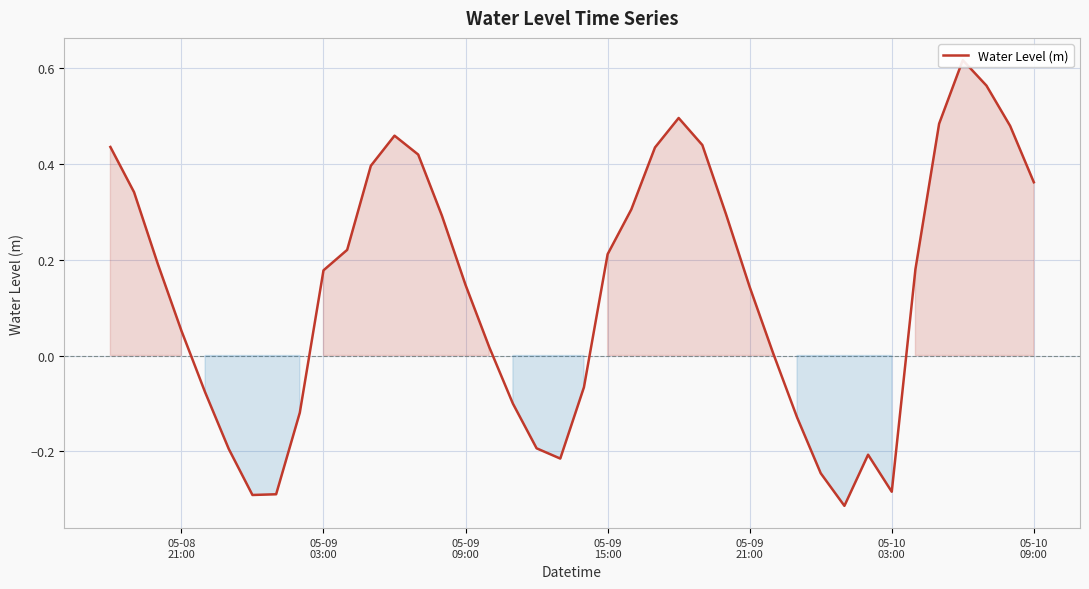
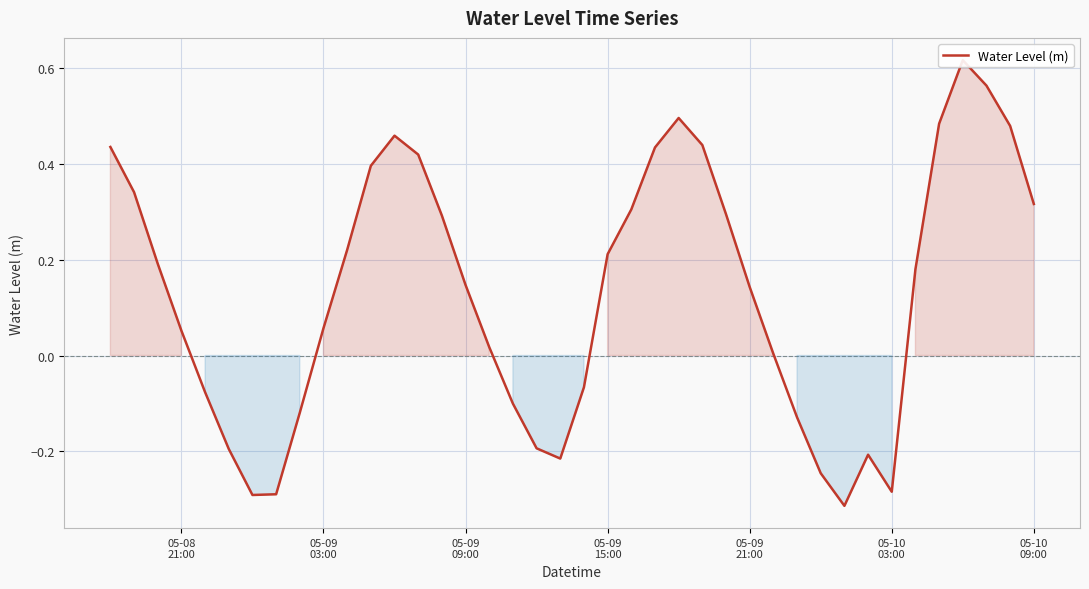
05-09 03:00: 0.18 -> 0.06
05-10 09:00: 0.36 -> 0.32
